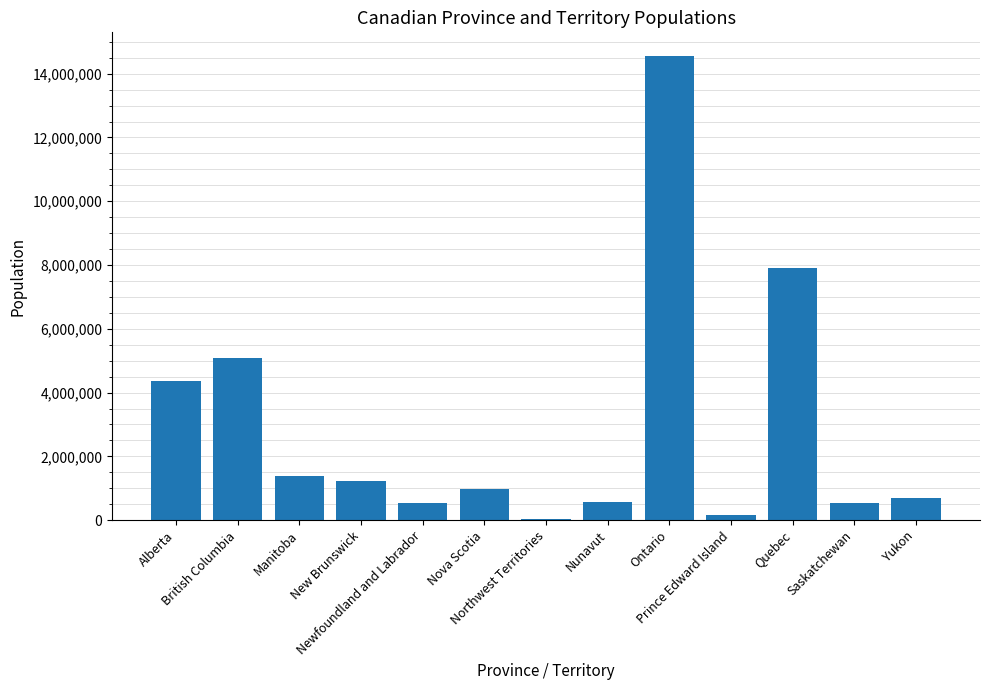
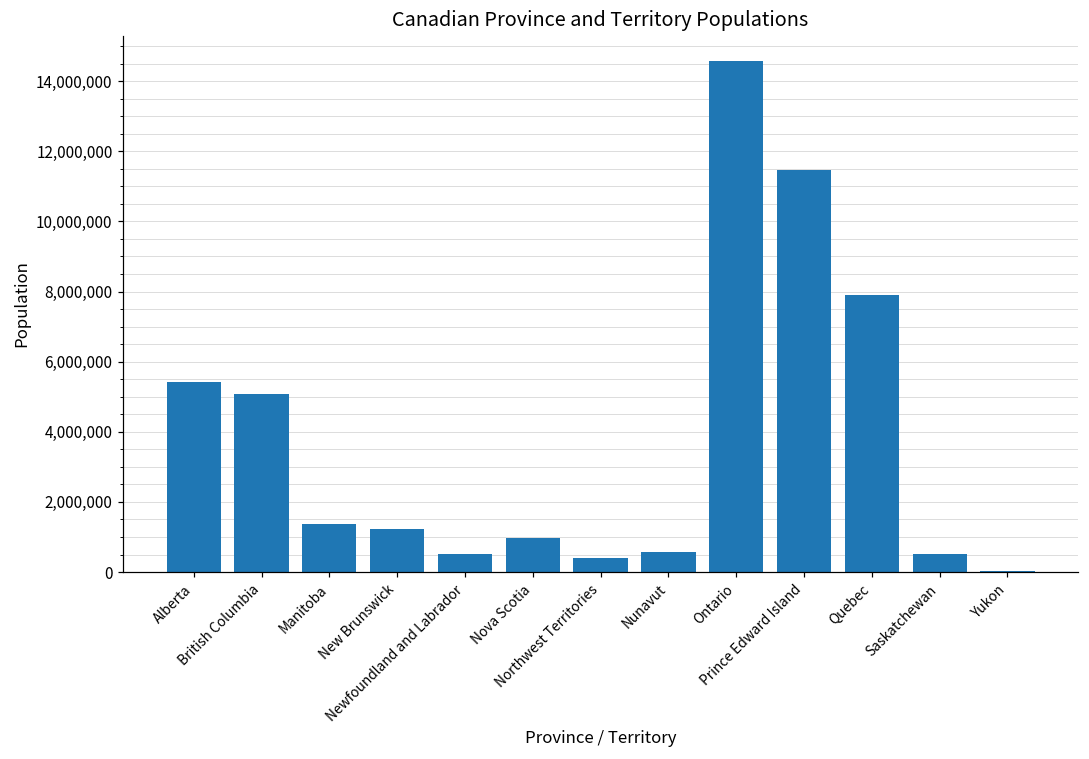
Alberta: 4,400,000 -> 5,400,000
Northwest Territories: 0 -> 400,000
Prince Edward Island: 200,000 -> 11,500,000
Yukon: 700,000 -> 0
